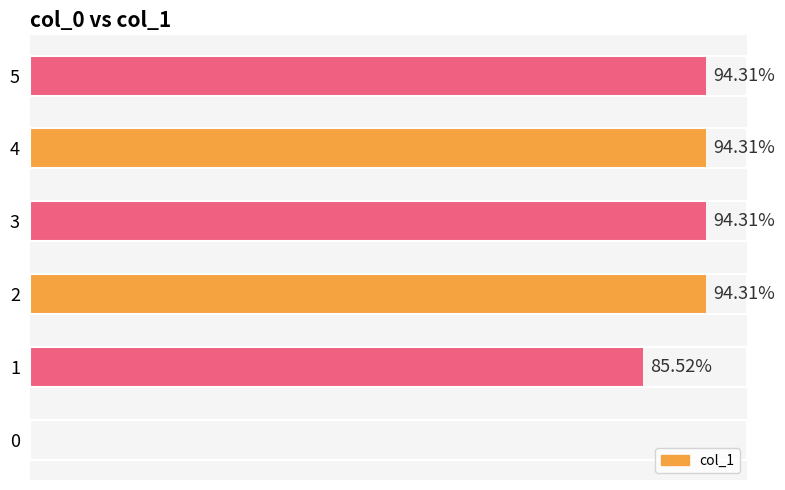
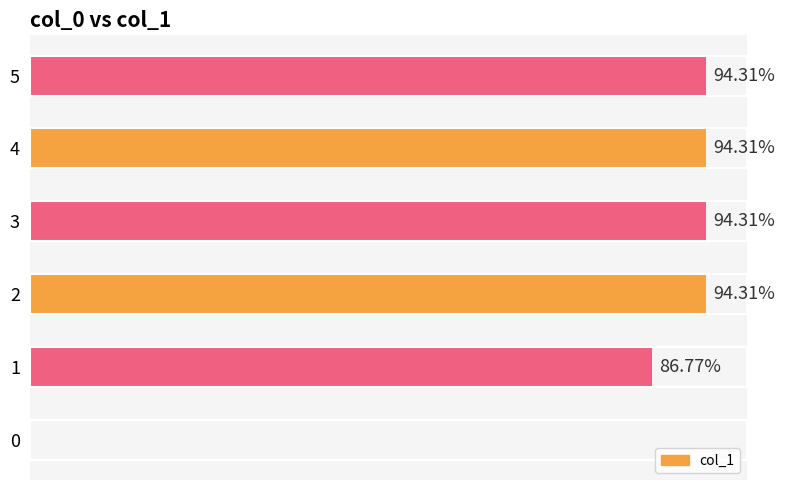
1: 85.52% -> 86.77%
